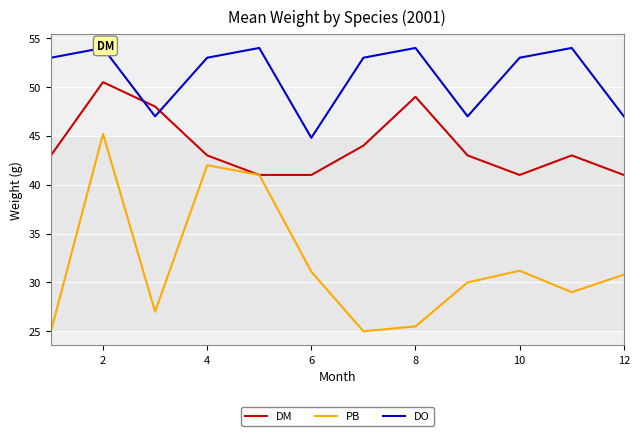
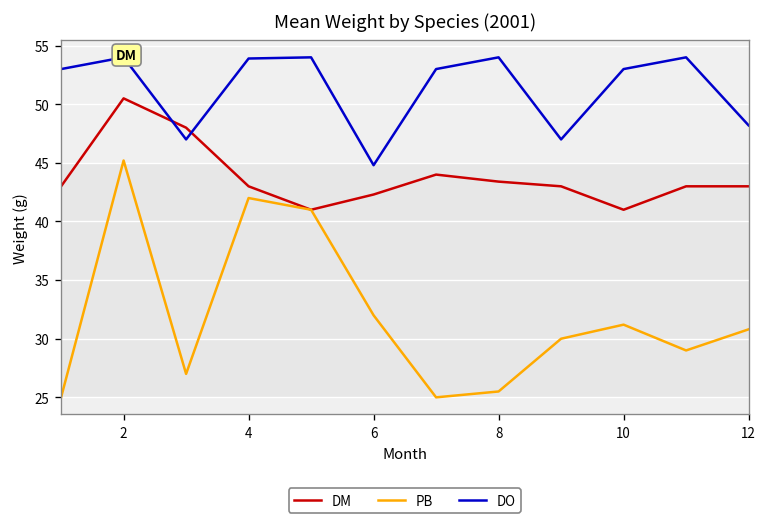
DO, 4: 53 -> 54
DM, 6: 41 -> 42
PB, 6: 31 -> 32
DM, 8: 49 -> 43
DM, 12: 41 -> 43
DO, 12: 47 -> 48
